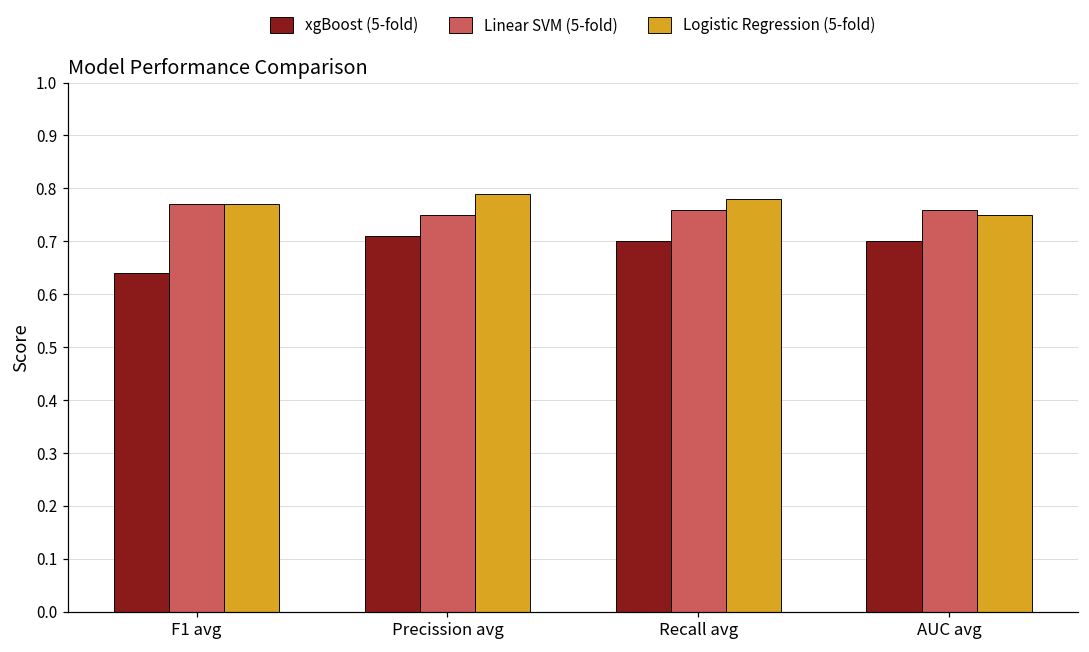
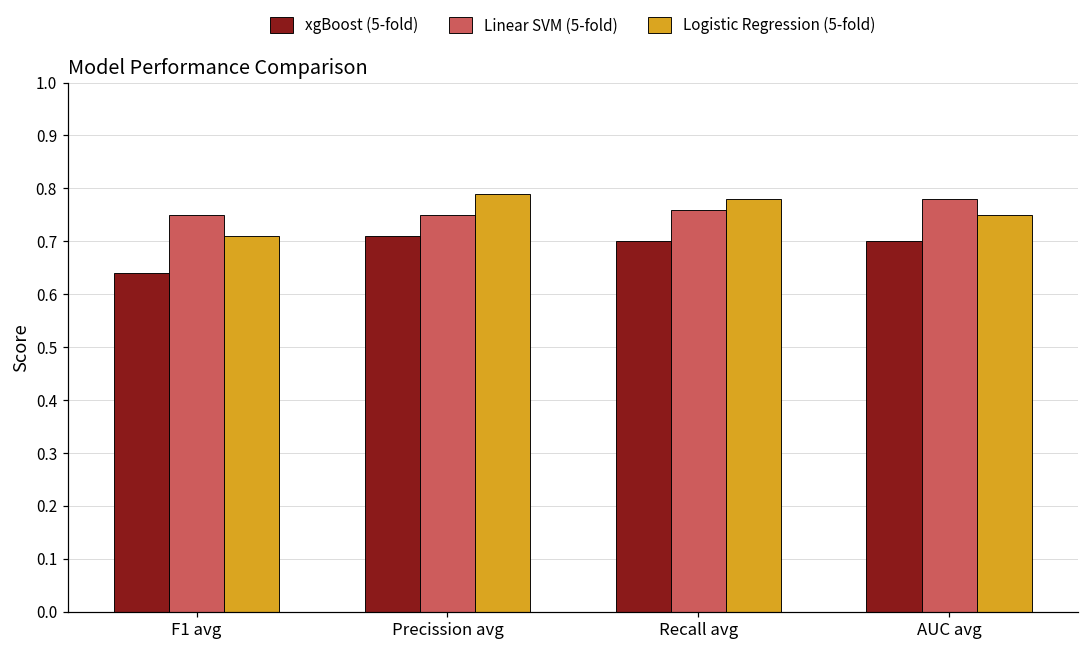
Linear SVM (5-fold), F1 avg: 0.77 -> 0.75
Logistic Regression (5-fold), F1 avg: 0.77 -> 0.71
Linear SVM (5-fold), AUC avg: 0.76 -> 0.78
